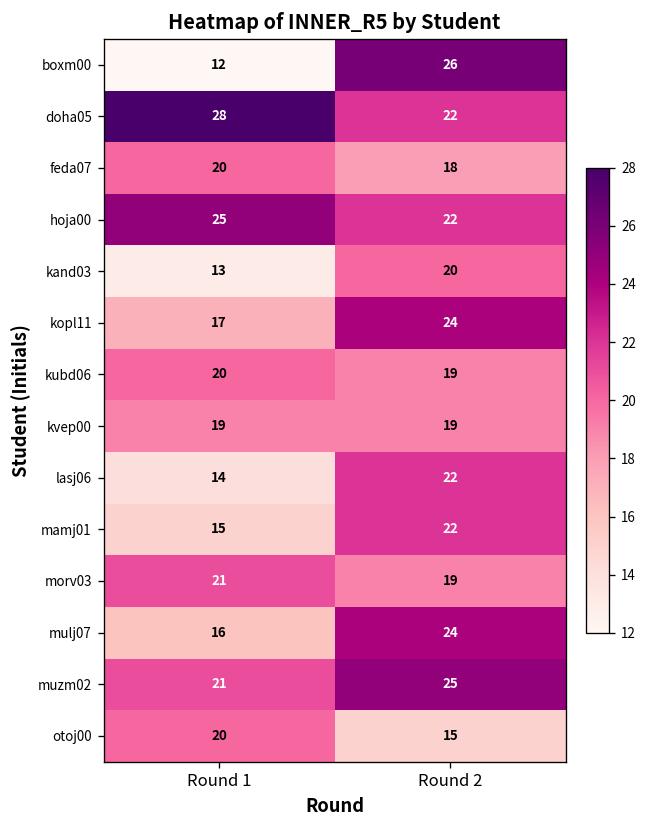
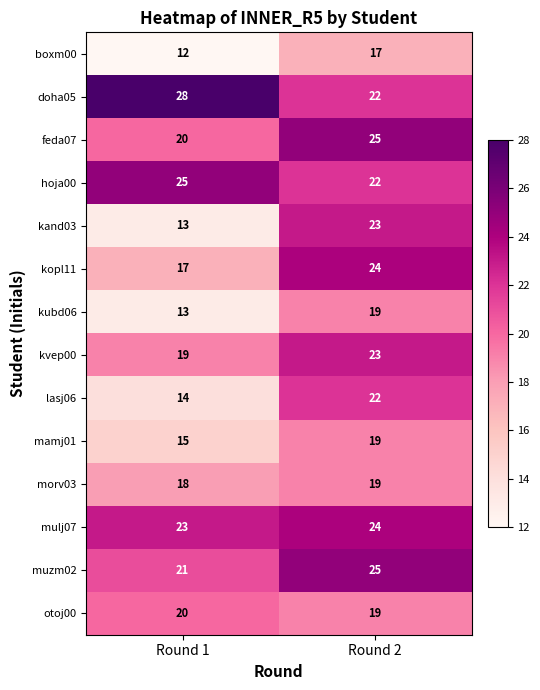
boxm00, Round 2: 26 -> 17
feda07, Round 2: 18 -> 25
kand03, Round 2: 20 -> 23
kubd06, Round 1: 20 -> 13
kvep00, Round 2: 19 -> 23
mamj01, Round 2: 22 -> 19
morv03, Round 1: 21 -> 18
mulj07, Round 1: 16 -> 23
otoj00, Round 2: 15 -> 19
